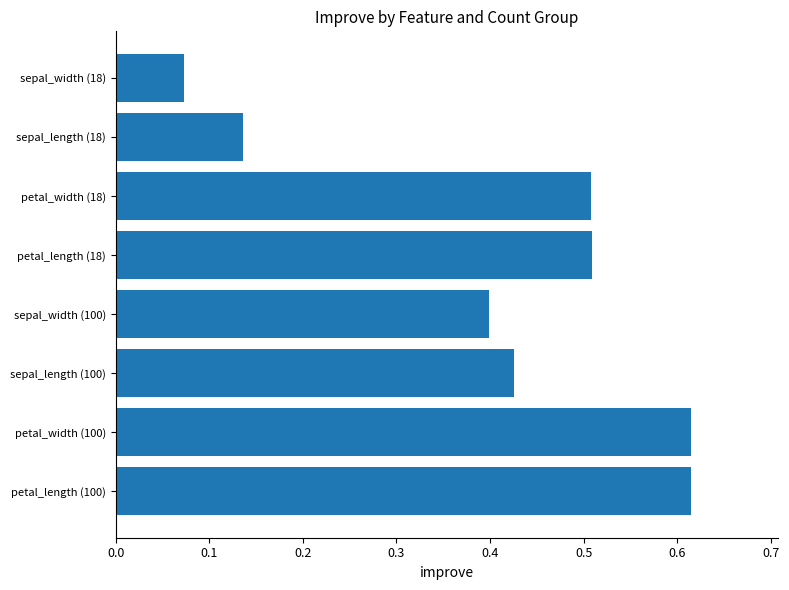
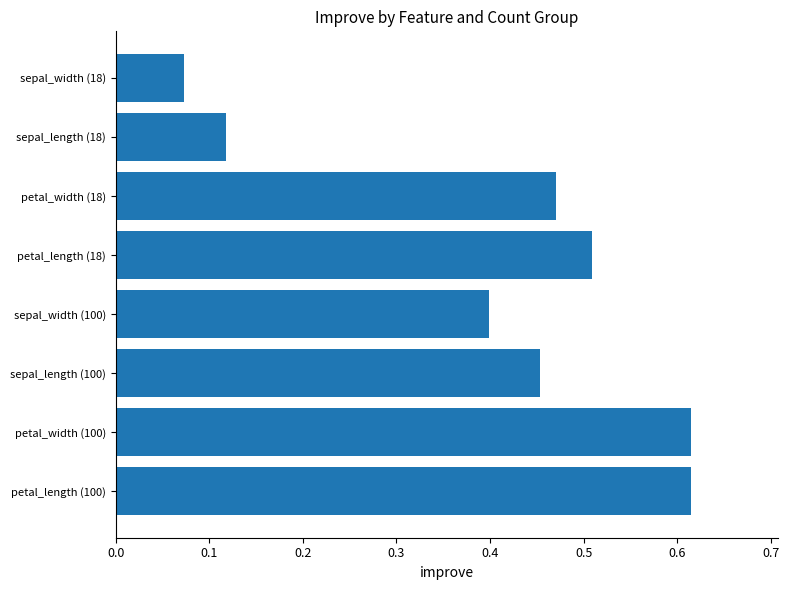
sepal_length (18): 0.14 -> 0.12
petal_width (18): 0.51 -> 0.47
sepal_length (100): 0.43 -> 0.45
